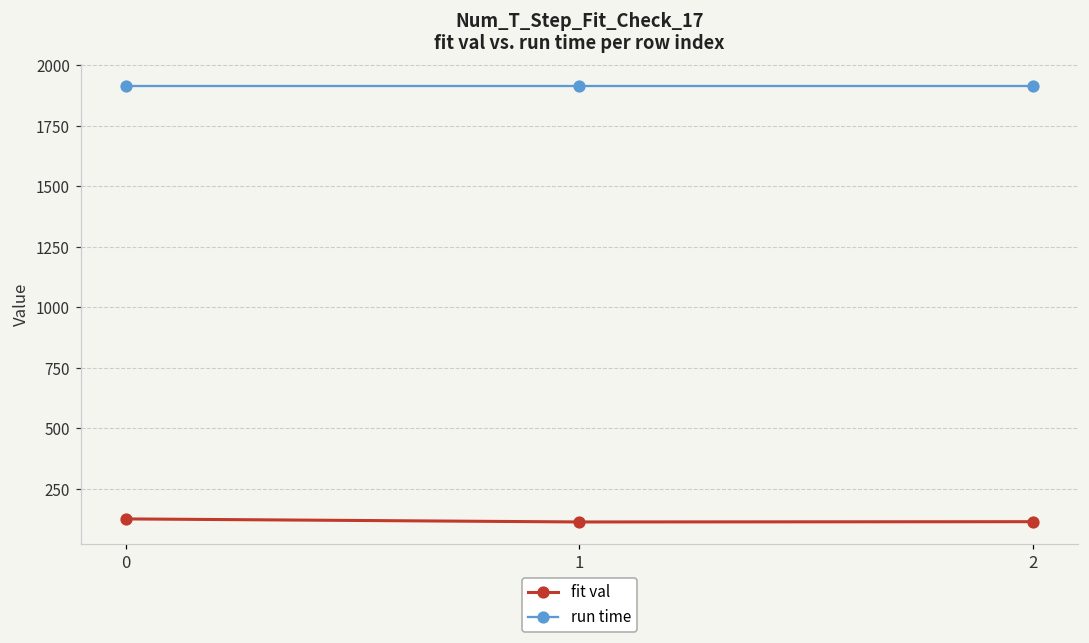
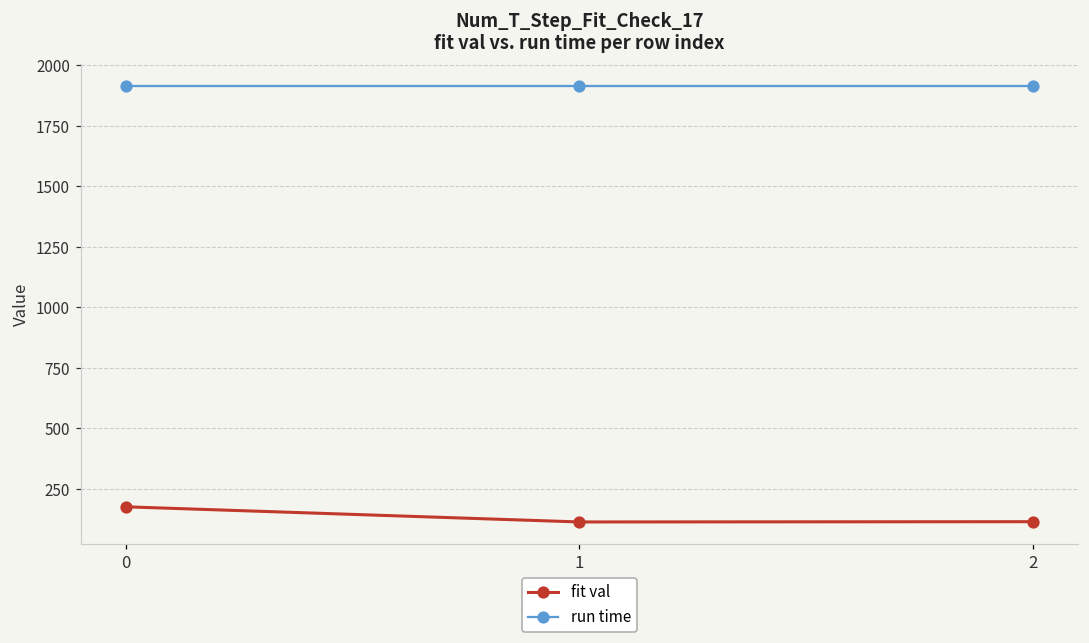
fit val, 0: 130 -> 180
